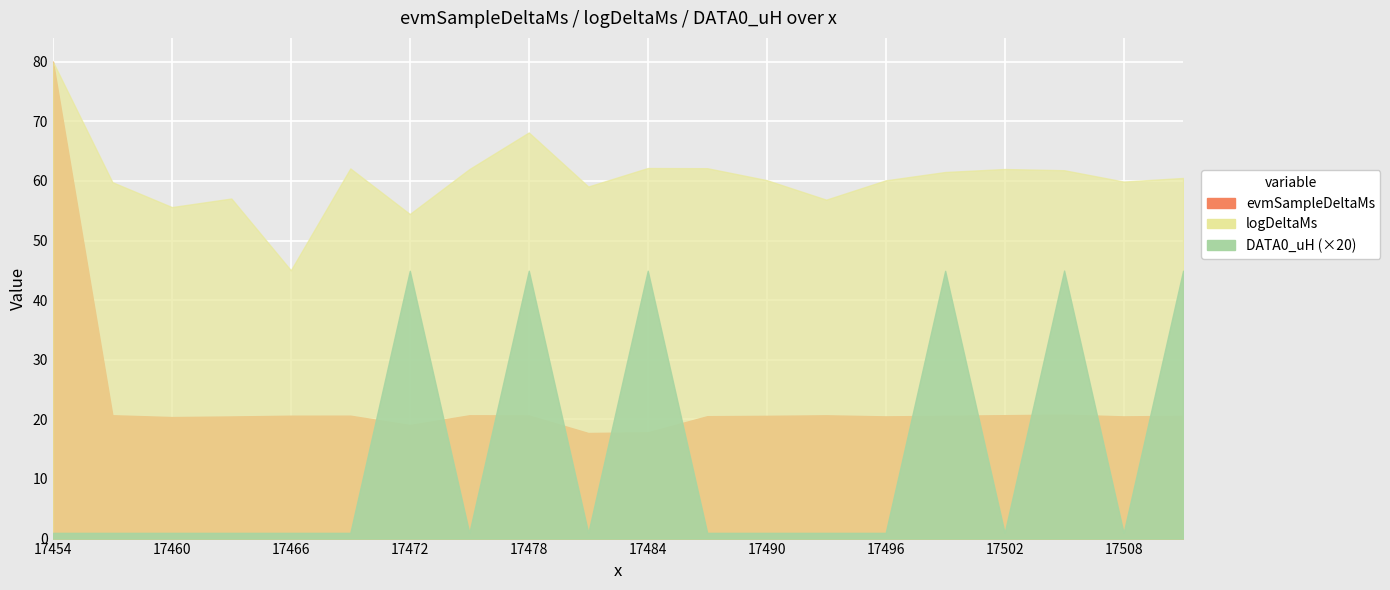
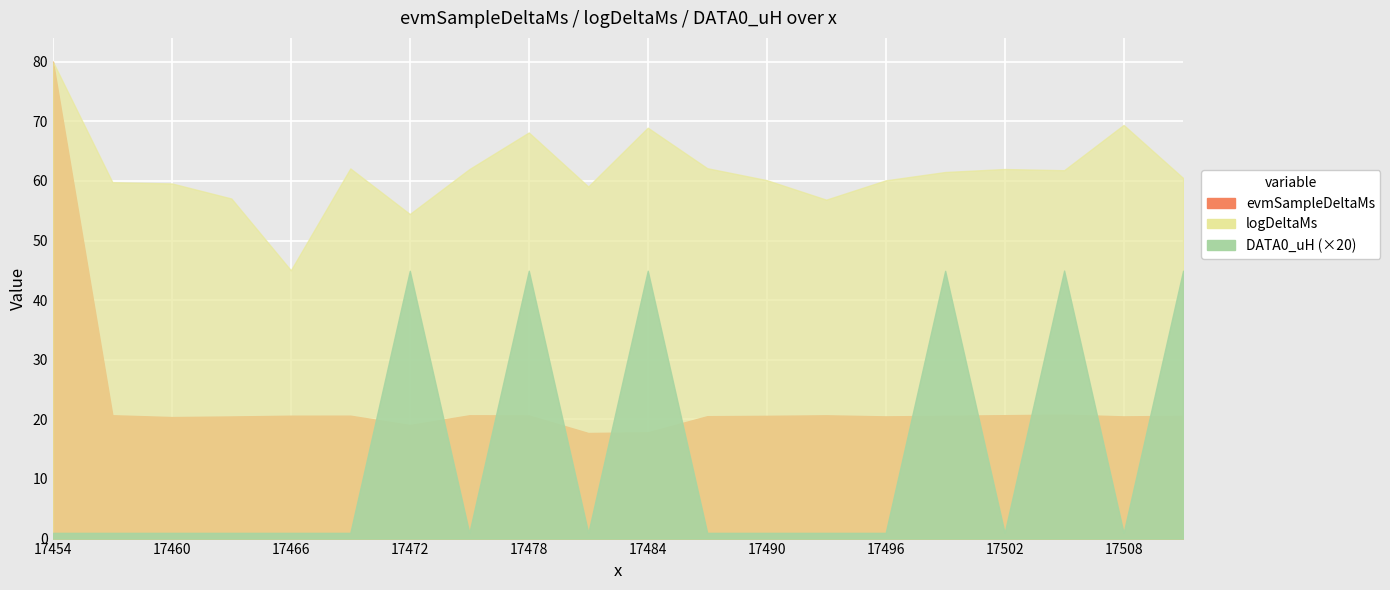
logDeltaMs, 17460: 56 -> 60
logDeltaMs, 17484: 62 -> 69
logDeltaMs, 17508: 60 -> 69
